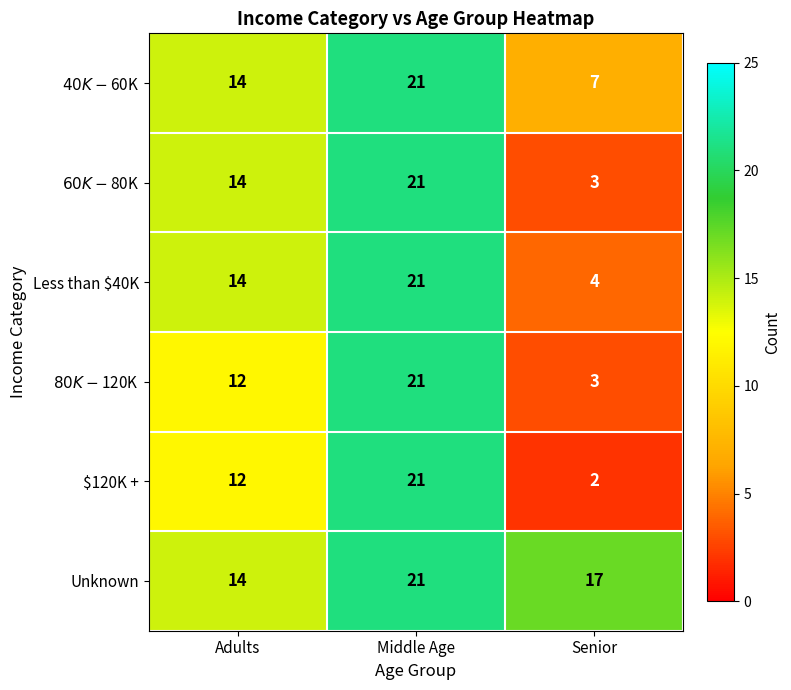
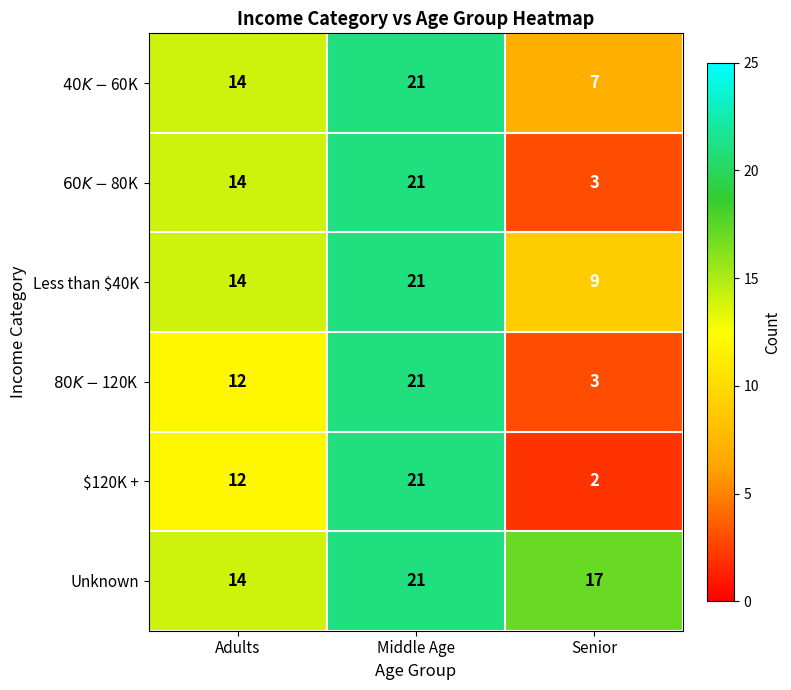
Less than $40K, Senior: 4 -> 9
